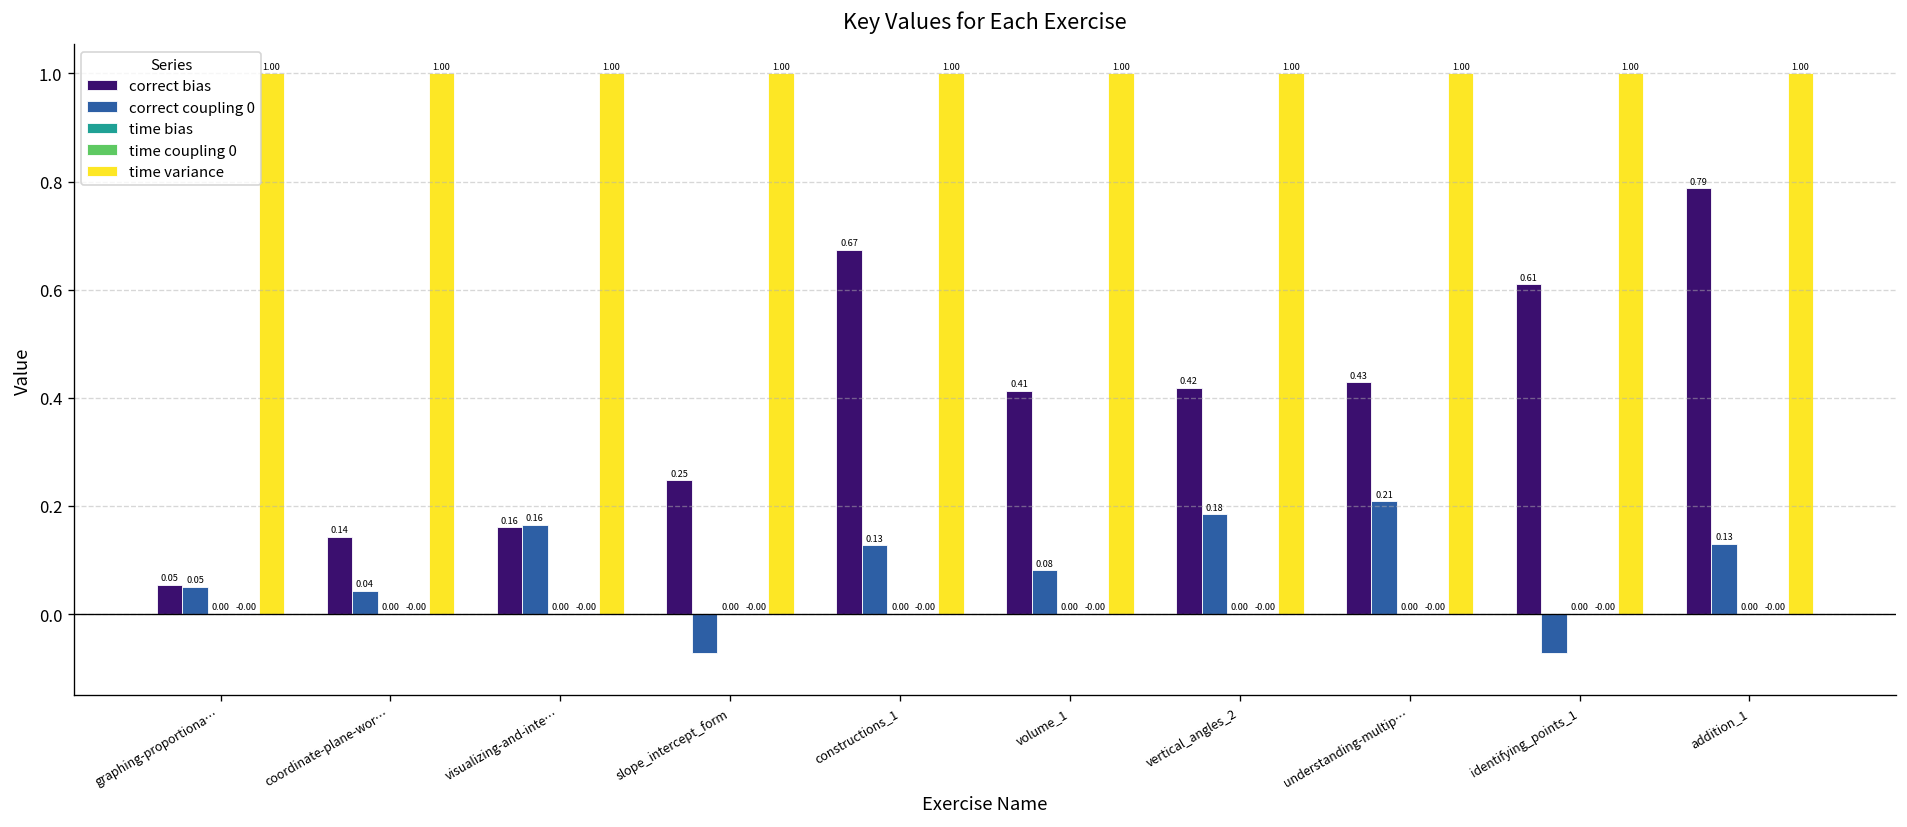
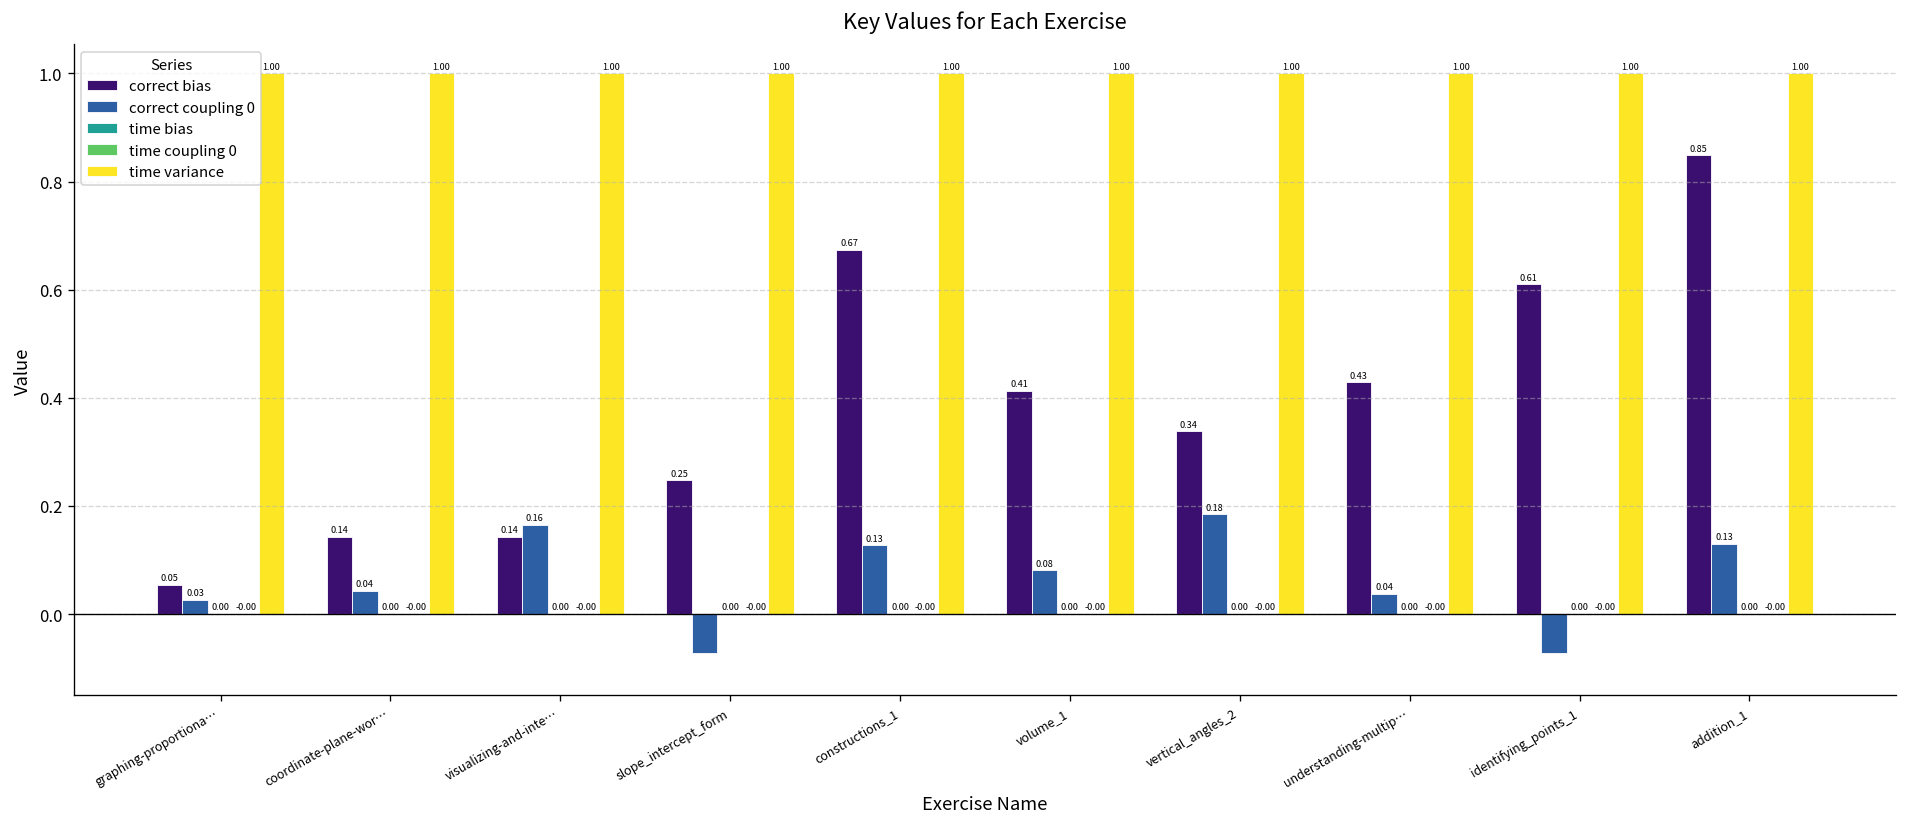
correct coupling 0, graphing-proportiona…: 0.05 -> 0.03
correct bias, visualizing-and-inte…: 0.16 -> 0.14
correct bias, vertical_angles_2: 0.42 -> 0.34
correct coupling 0, understanding-multip…: 0.21 -> 0.04
correct bias, addition_1: 0.79 -> 0.85
